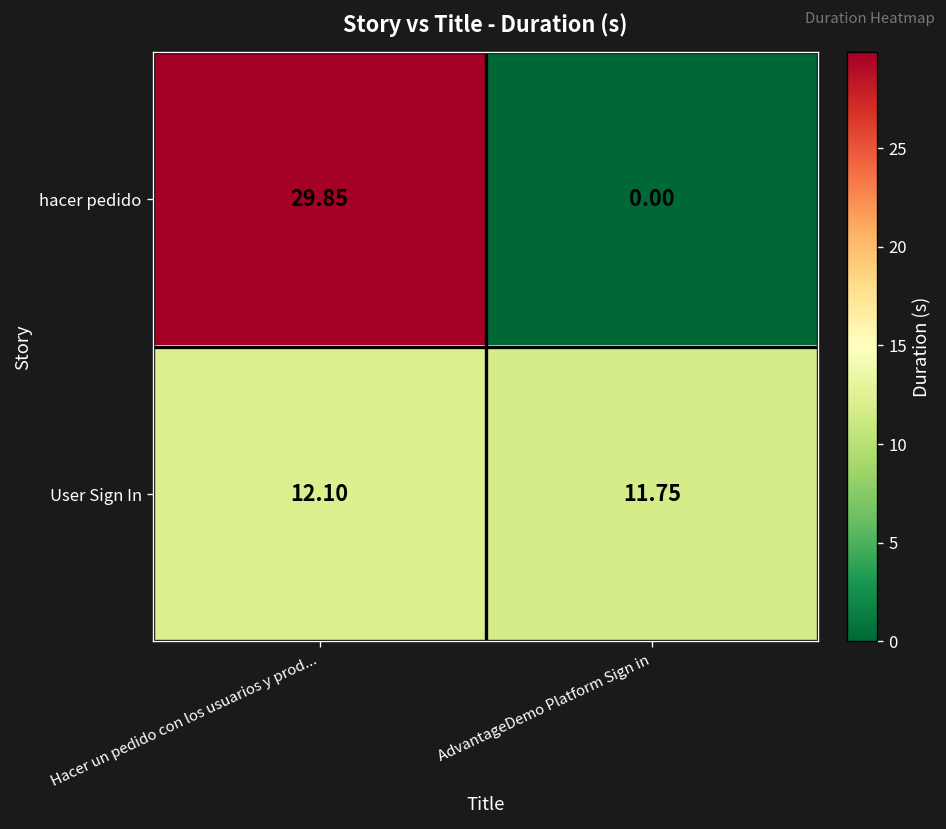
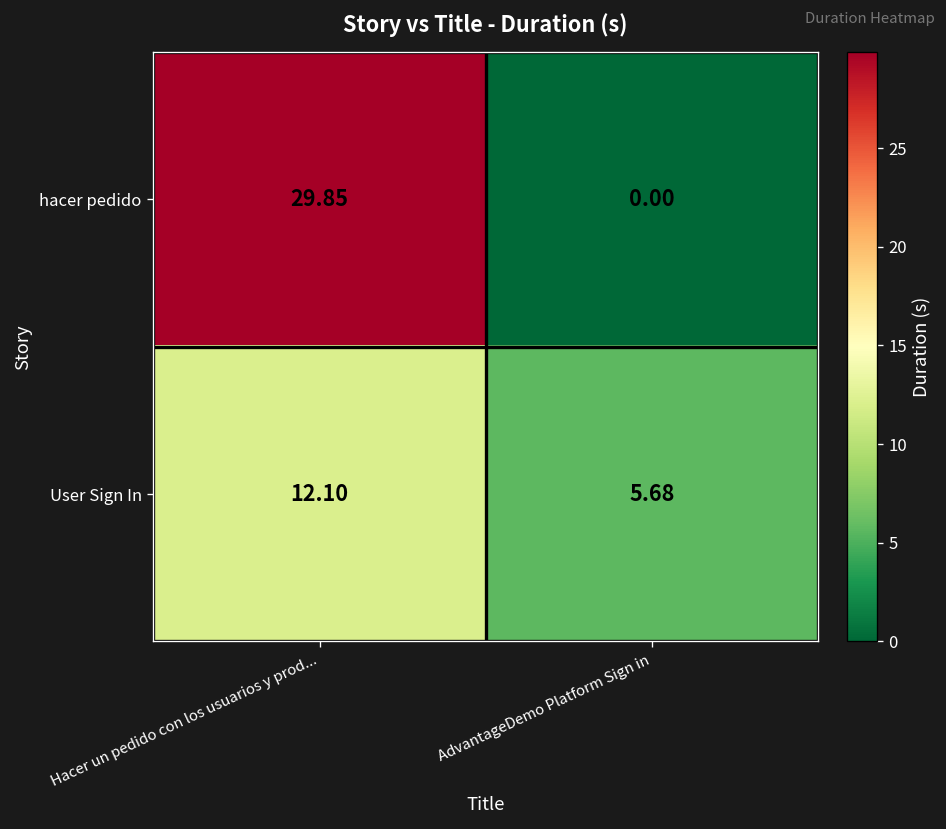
User Sign In, AdvantageDemo Platform Sign in: 11.75 -> 5.68
